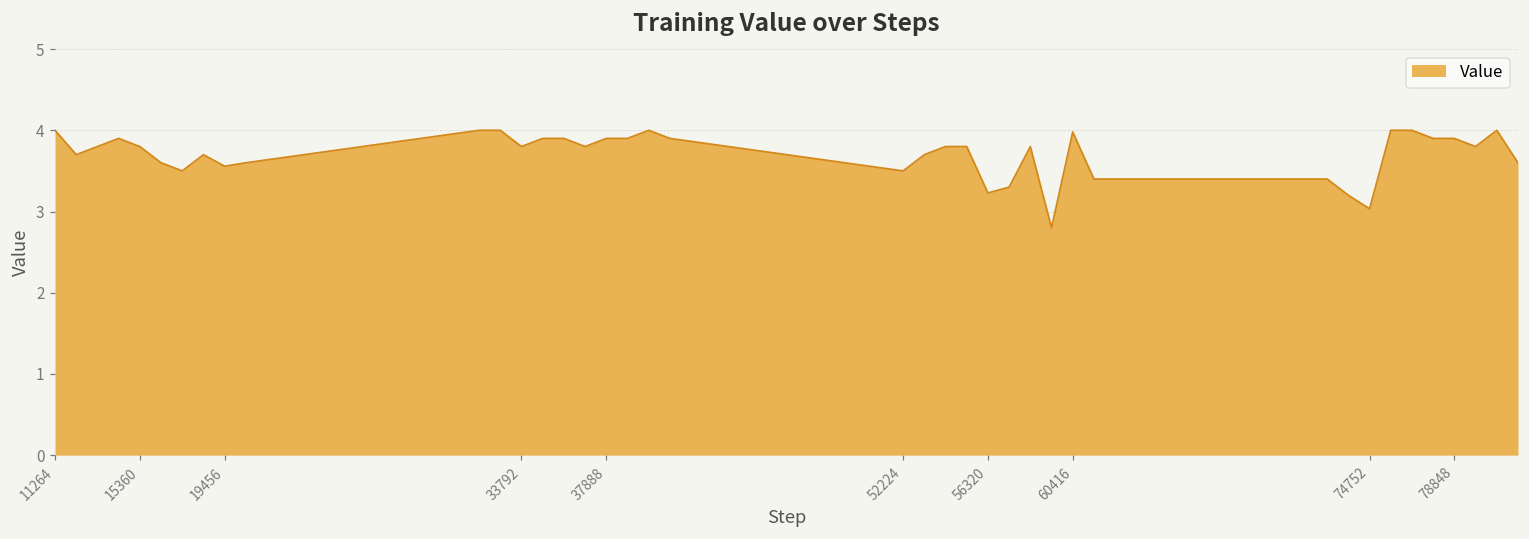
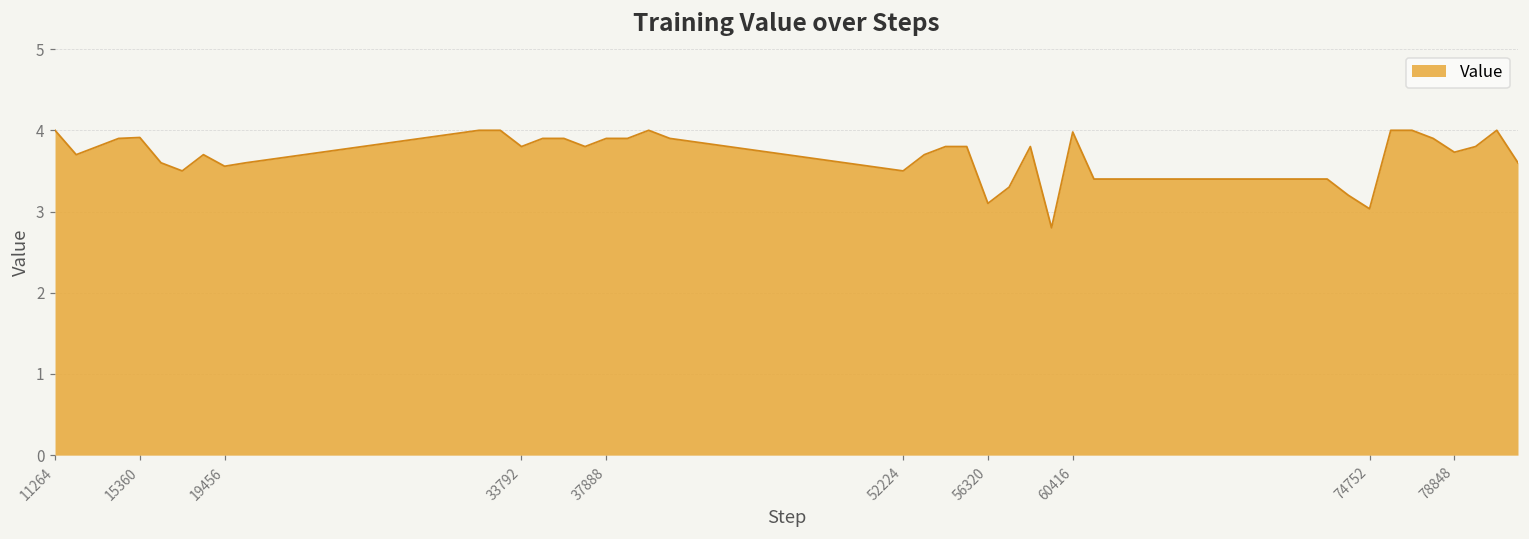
15360: 3.8 -> 3.9
56320: 3.2 -> 3.1
78848: 3.9 -> 3.7
